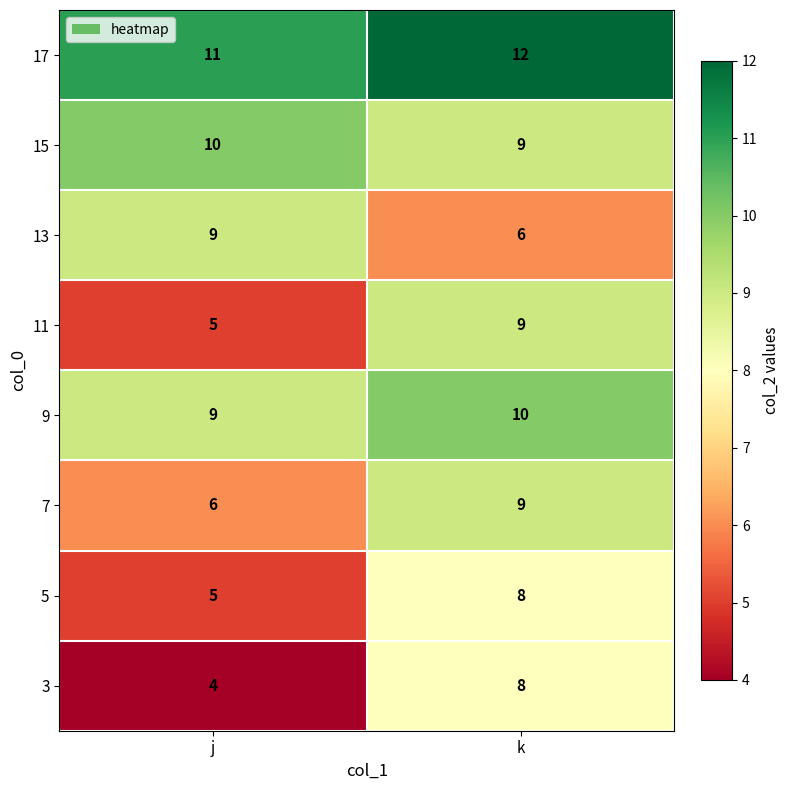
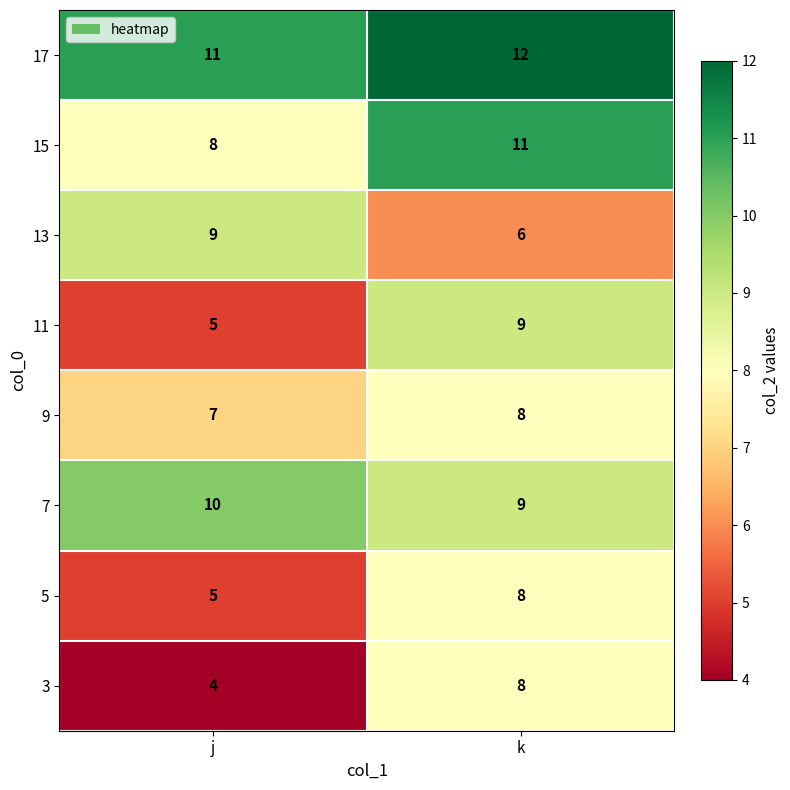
15, j: 10 -> 8
15, k: 9 -> 11
9, j: 9 -> 7
9, k: 10 -> 8
7, j: 6 -> 10
